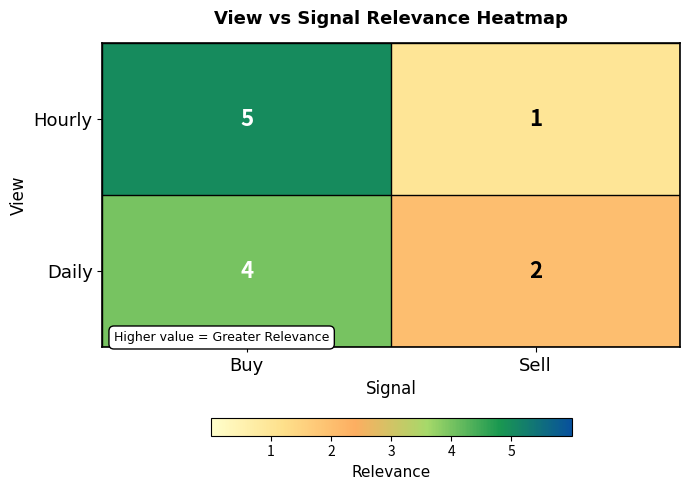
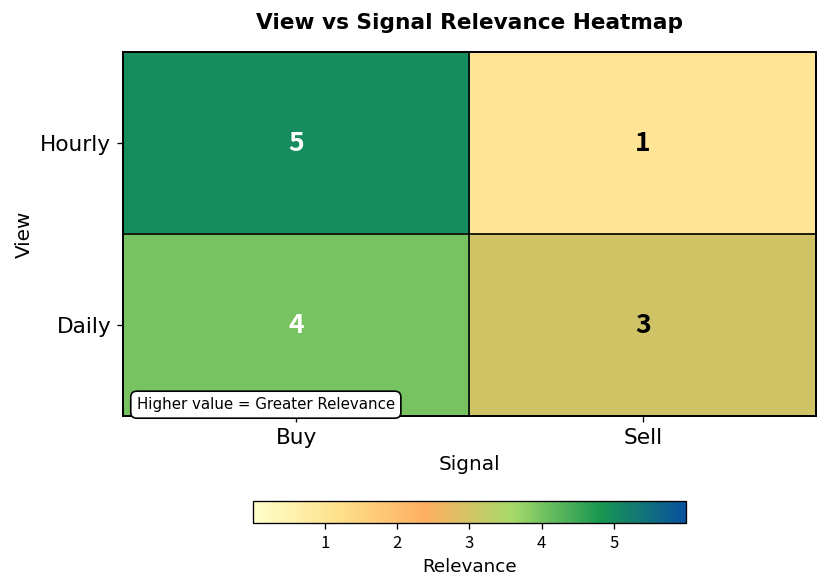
Daily, Sell: 2 -> 3
